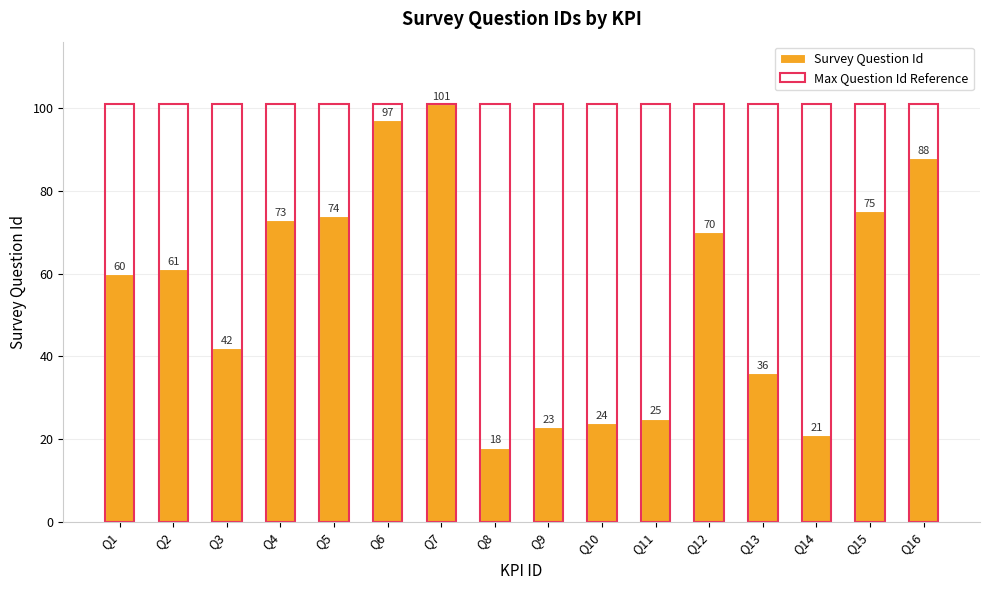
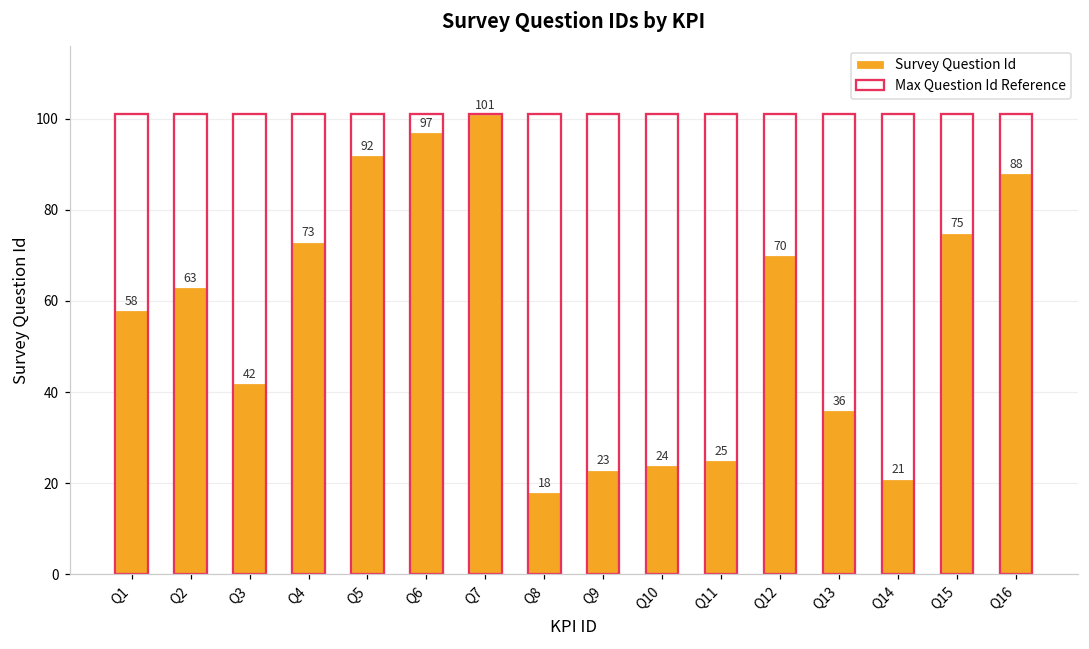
Survey Question Id, Q1: 60 -> 58
Survey Question Id, Q2: 61 -> 63
Survey Question Id, Q5: 74 -> 92
